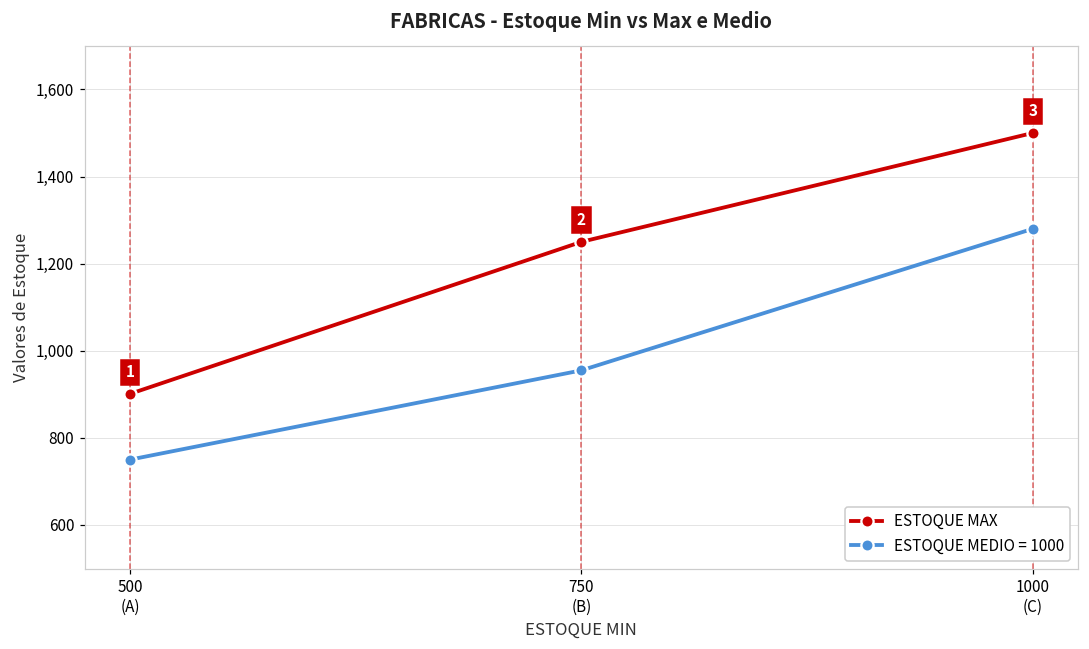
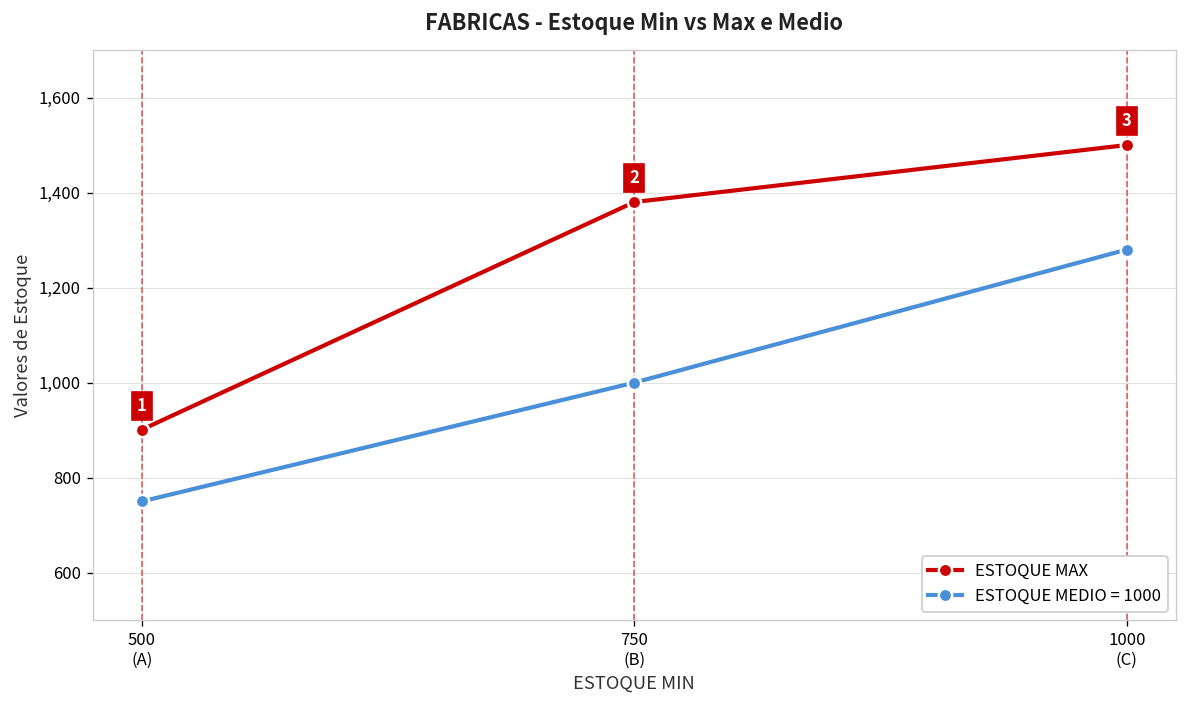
ESTOQUE MAX, 750 (B): 1,250 -> 1,380
ESTOQUE MEDIO = 1000, 750 (B): 960 -> 1,000
